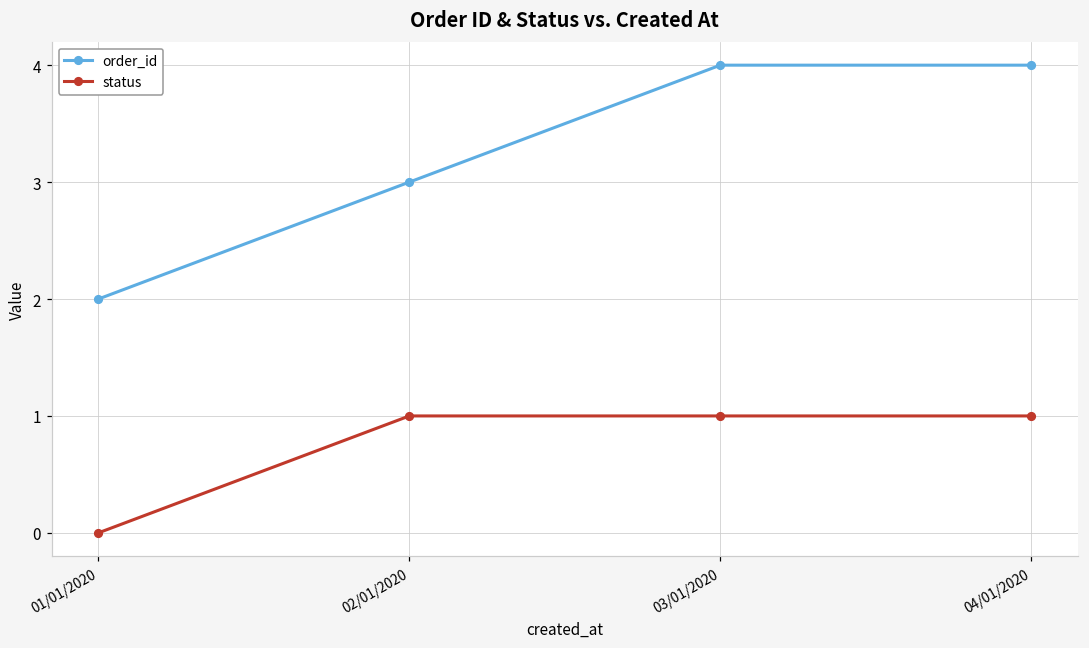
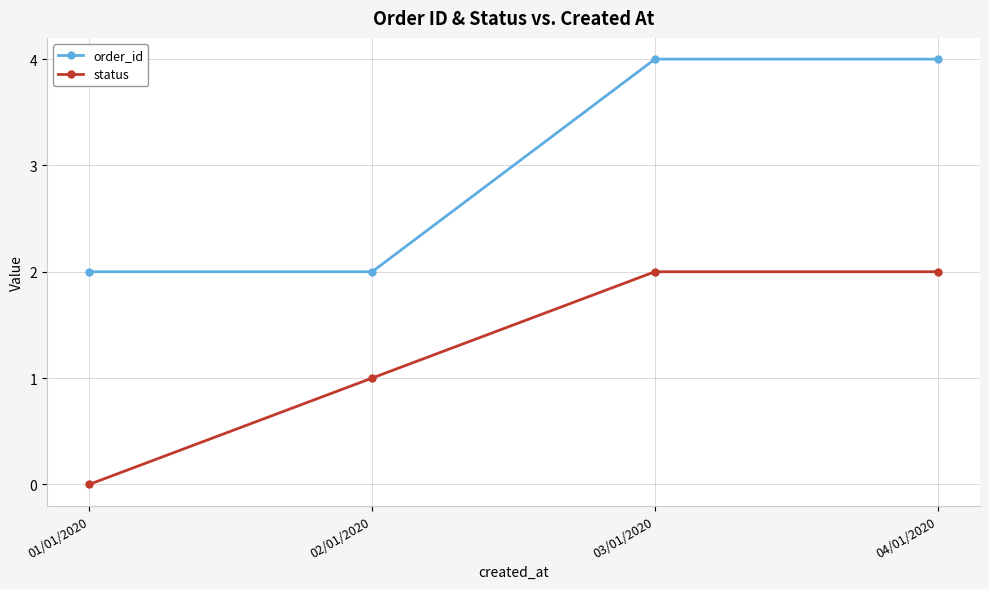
order_id, 02/01/2020: 3 -> 2
status, 03/01/2020: 1 -> 2
status, 04/01/2020: 1 -> 2
